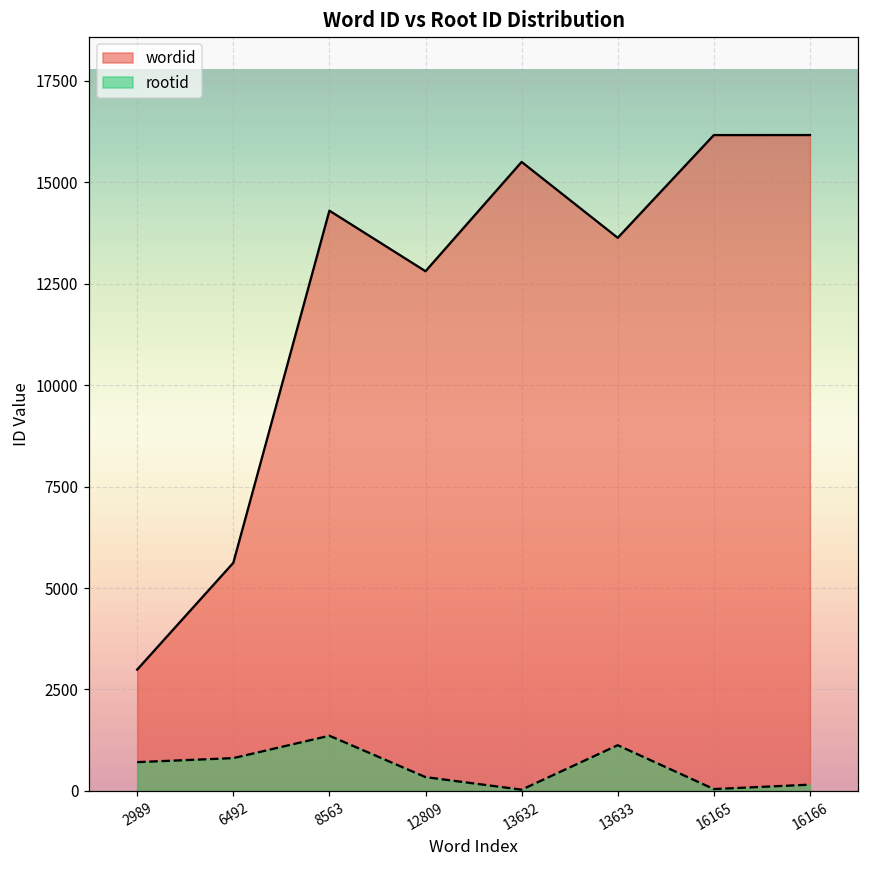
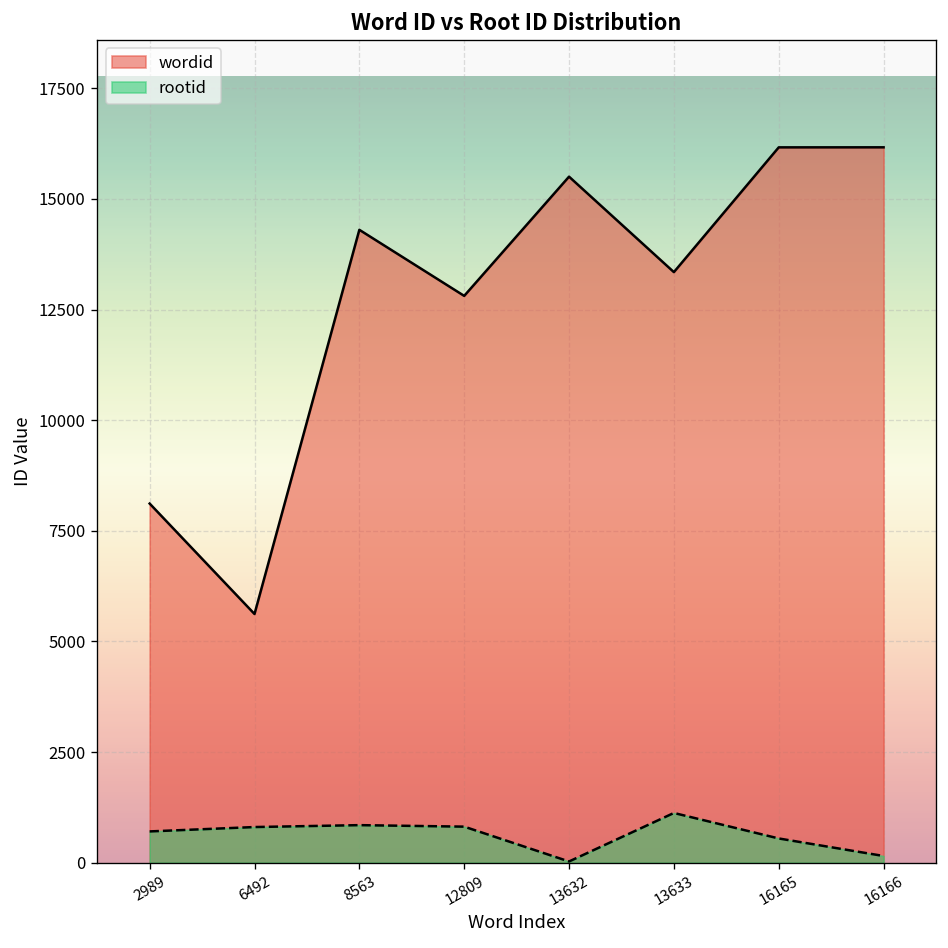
wordid, 2989: 3000 -> 8100
rootid, 8563: 1400 -> 900
rootid, 12809: 300 -> 800
wordid, 13633: 13600 -> 13300
rootid, 16165: 0 -> 500
